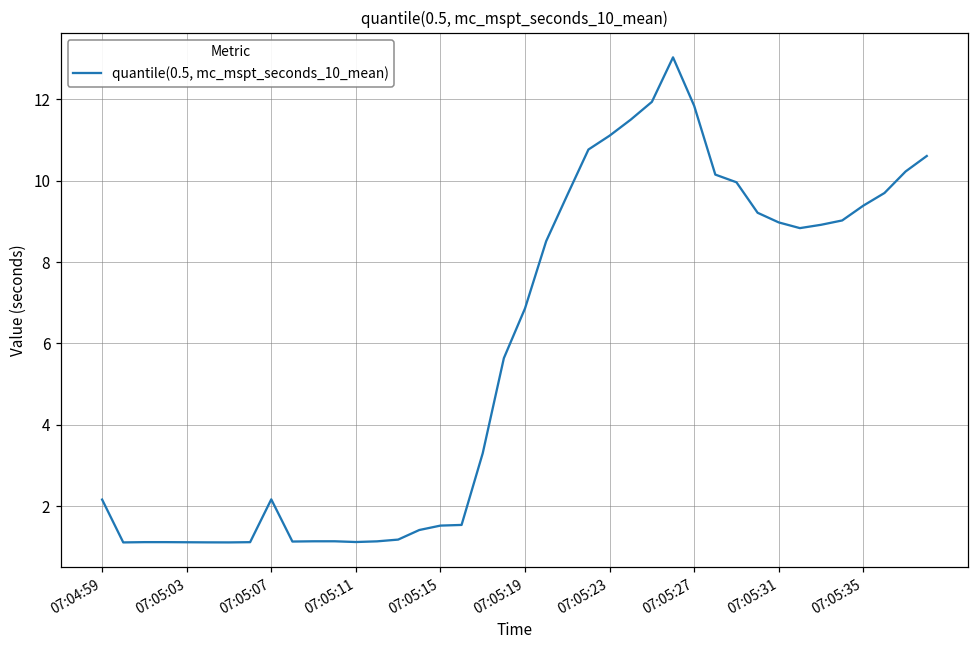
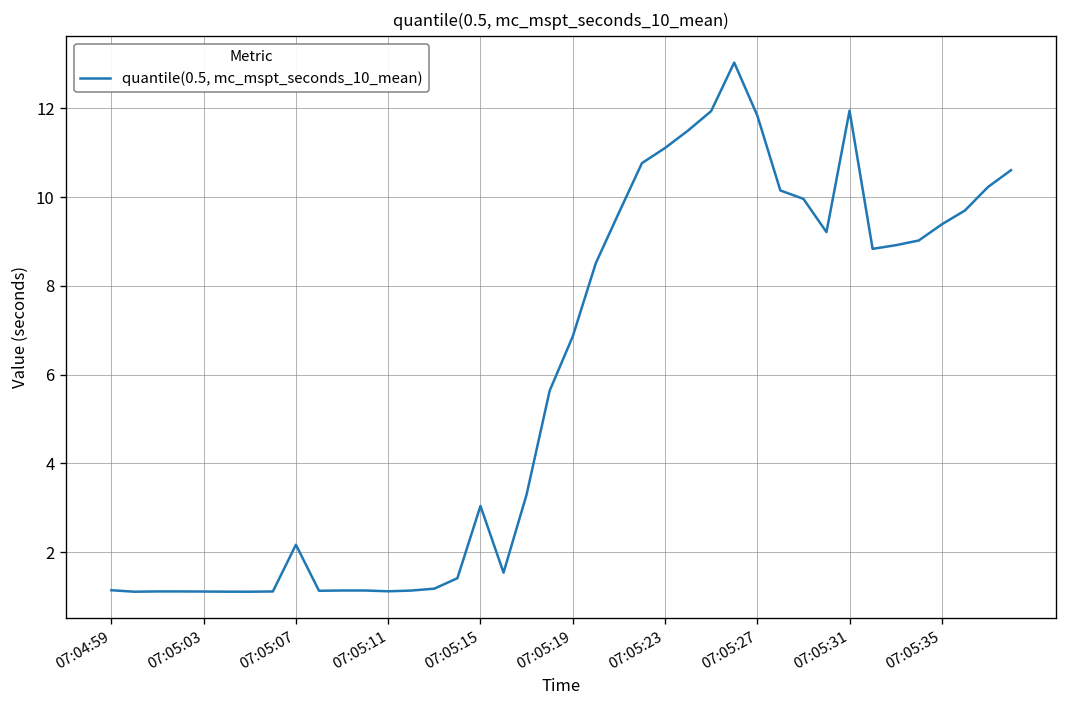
07:04:59: 2.2 -> 1.1
07:05:15: 1.5 -> 3.0
07:05:31: 9.0 -> 11.9
